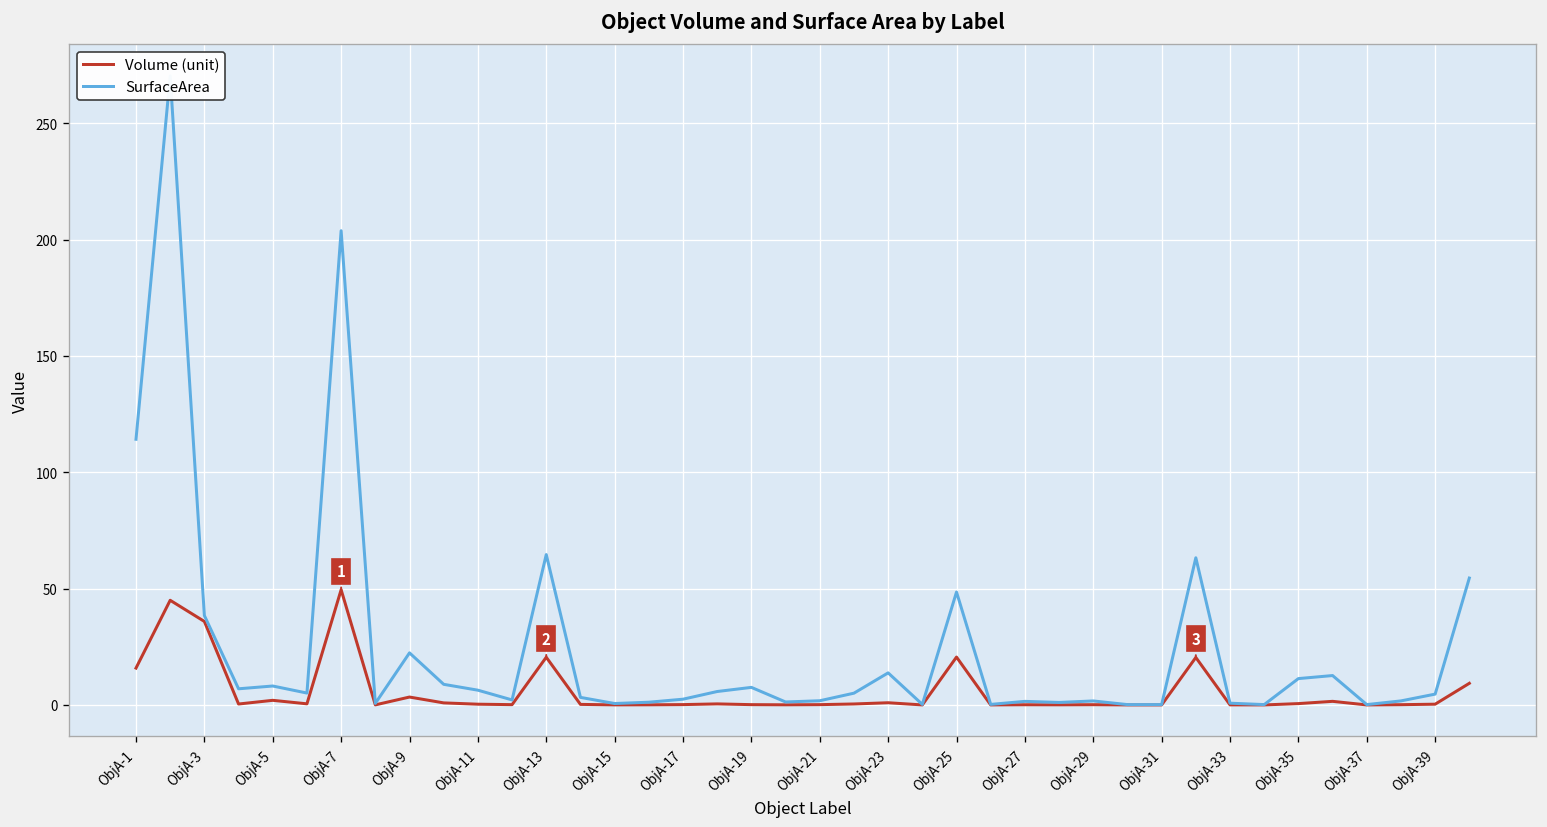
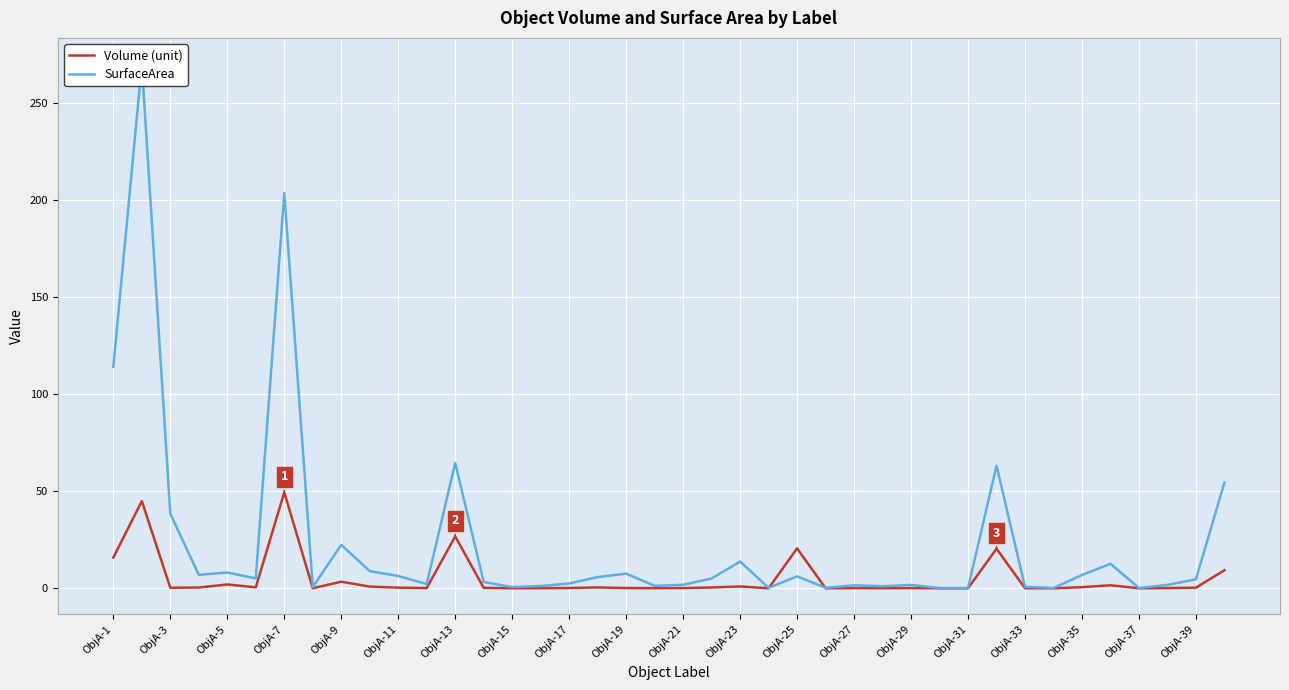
Volume (unit), ObjA-3: 36 -> 0
Volume (unit), ObjA-13: 20 -> 27
SurfaceArea, ObjA-25: 49 -> 6
SurfaceArea, ObjA-35: 11 -> 7
